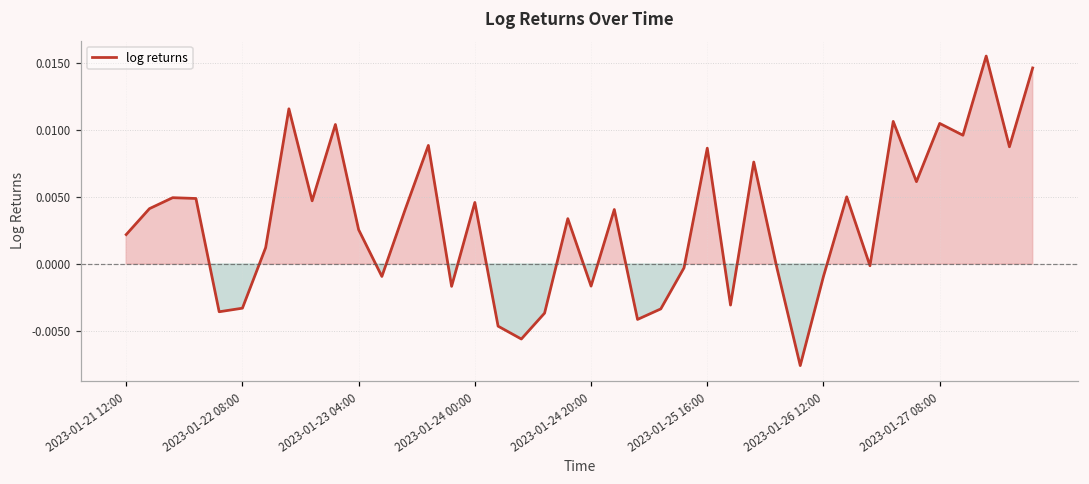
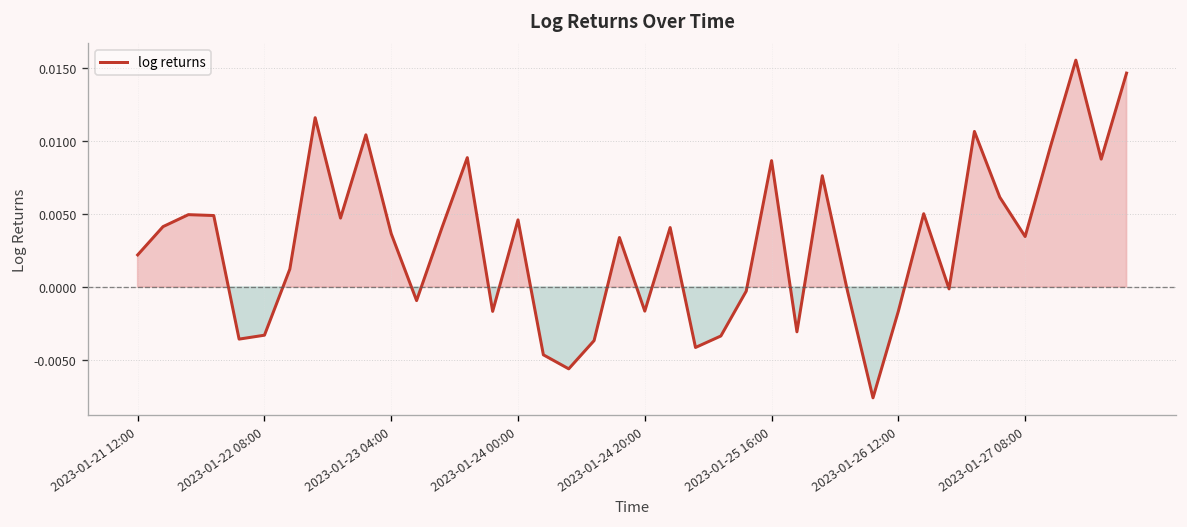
2023-01-23 04:00: 0.0026 -> 0.0036
2023-01-26 12:00: -0.0009 -> -0.0016
2023-01-27 08:00: 0.0105 -> 0.0035
